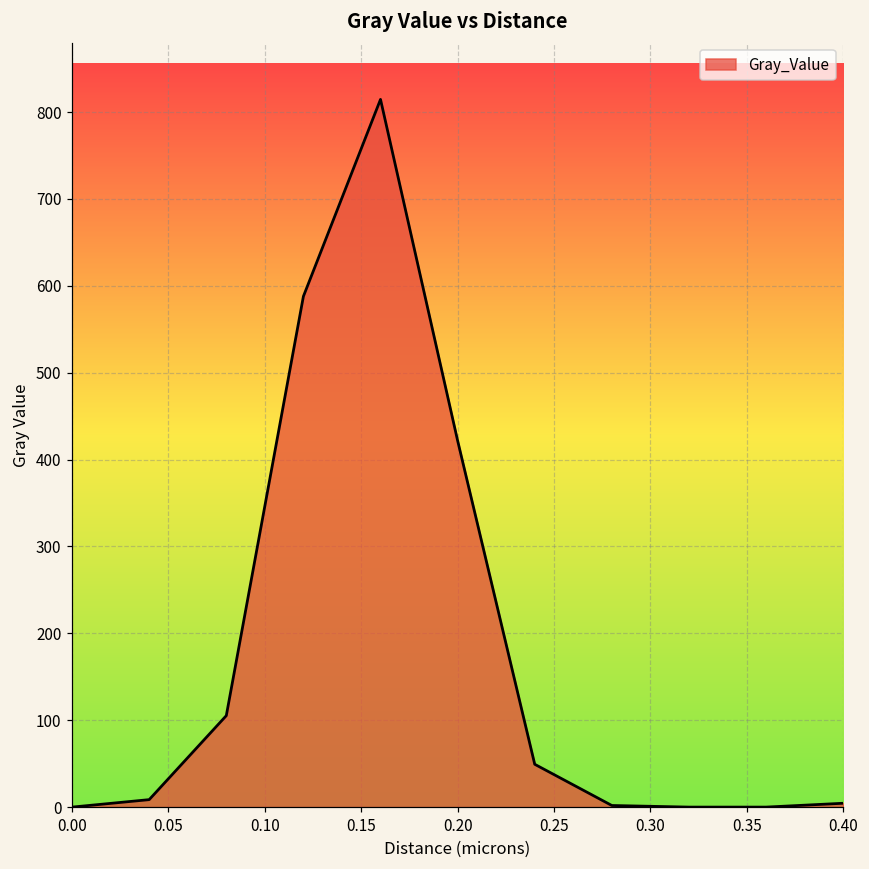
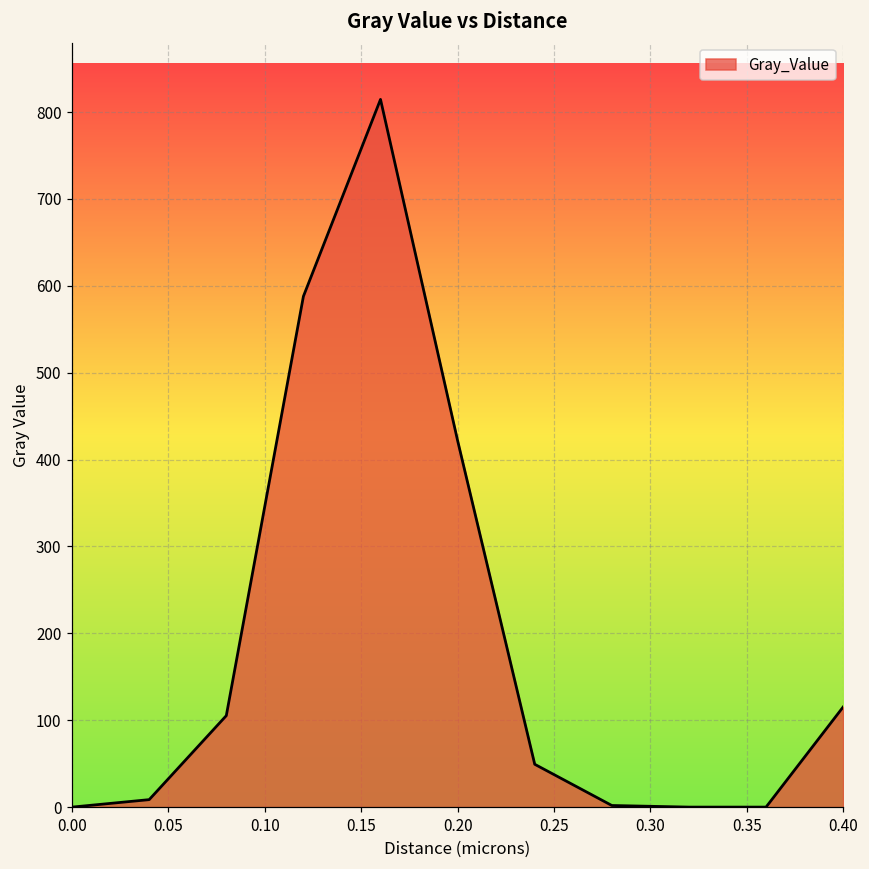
0.40: 0 -> 120
